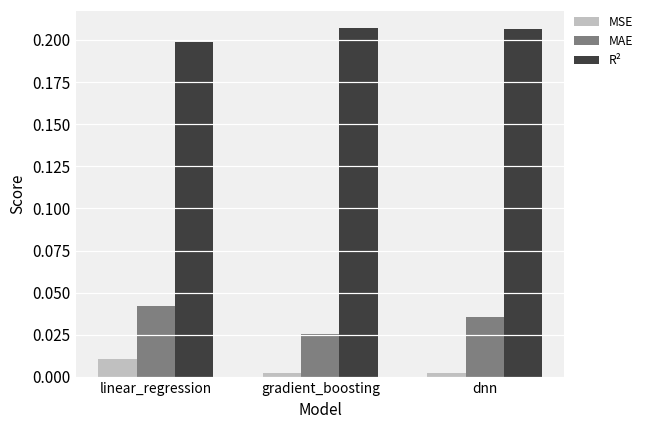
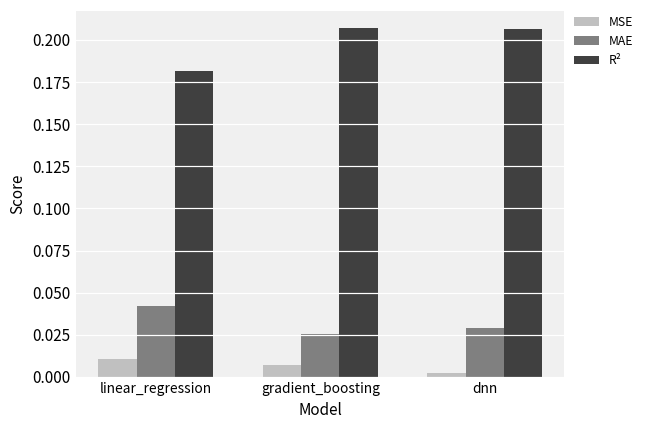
R², linear_regression: 0.199 -> 0.182
MSE, gradient_boosting: 0.002 -> 0.007
MAE, dnn: 0.036 -> 0.029
